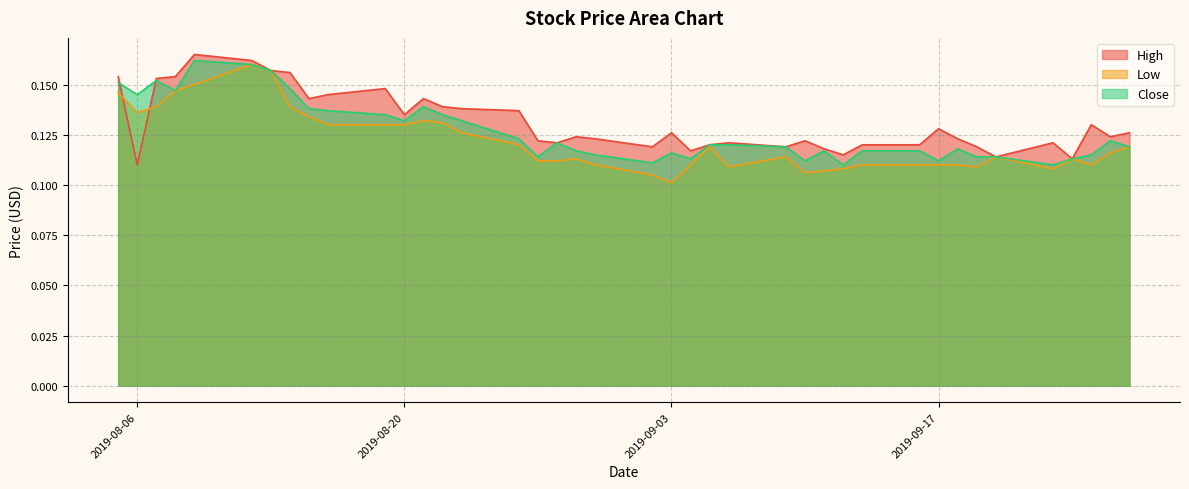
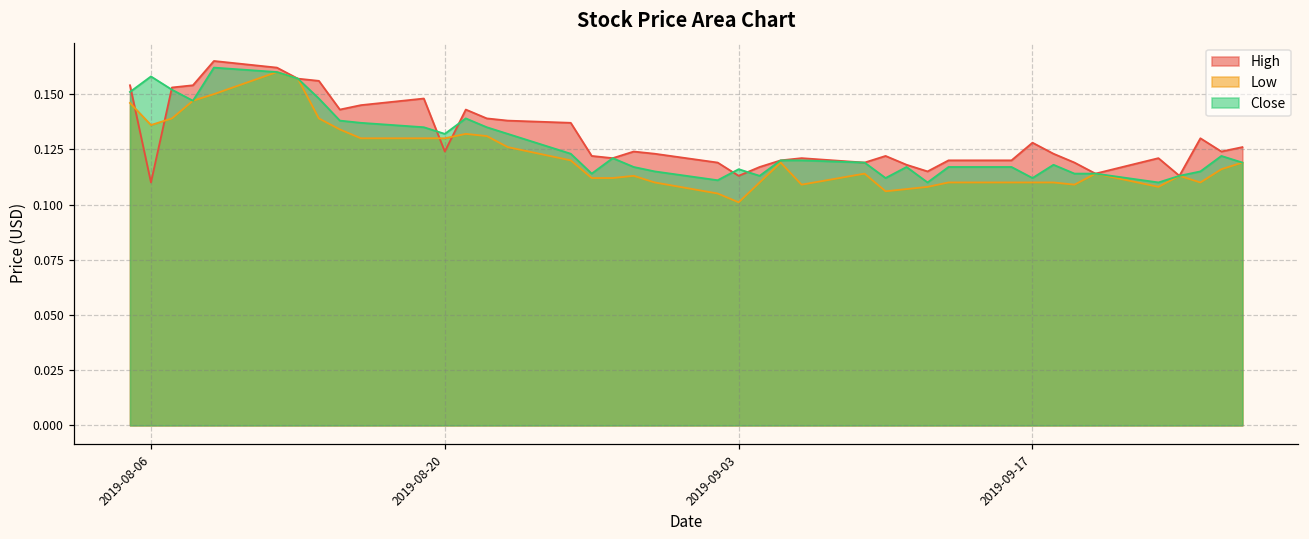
Close, 2019-08-06: 0.145 -> 0.158
High, 2019-08-20: 0.135 -> 0.124
High, 2019-09-03: 0.126 -> 0.113
